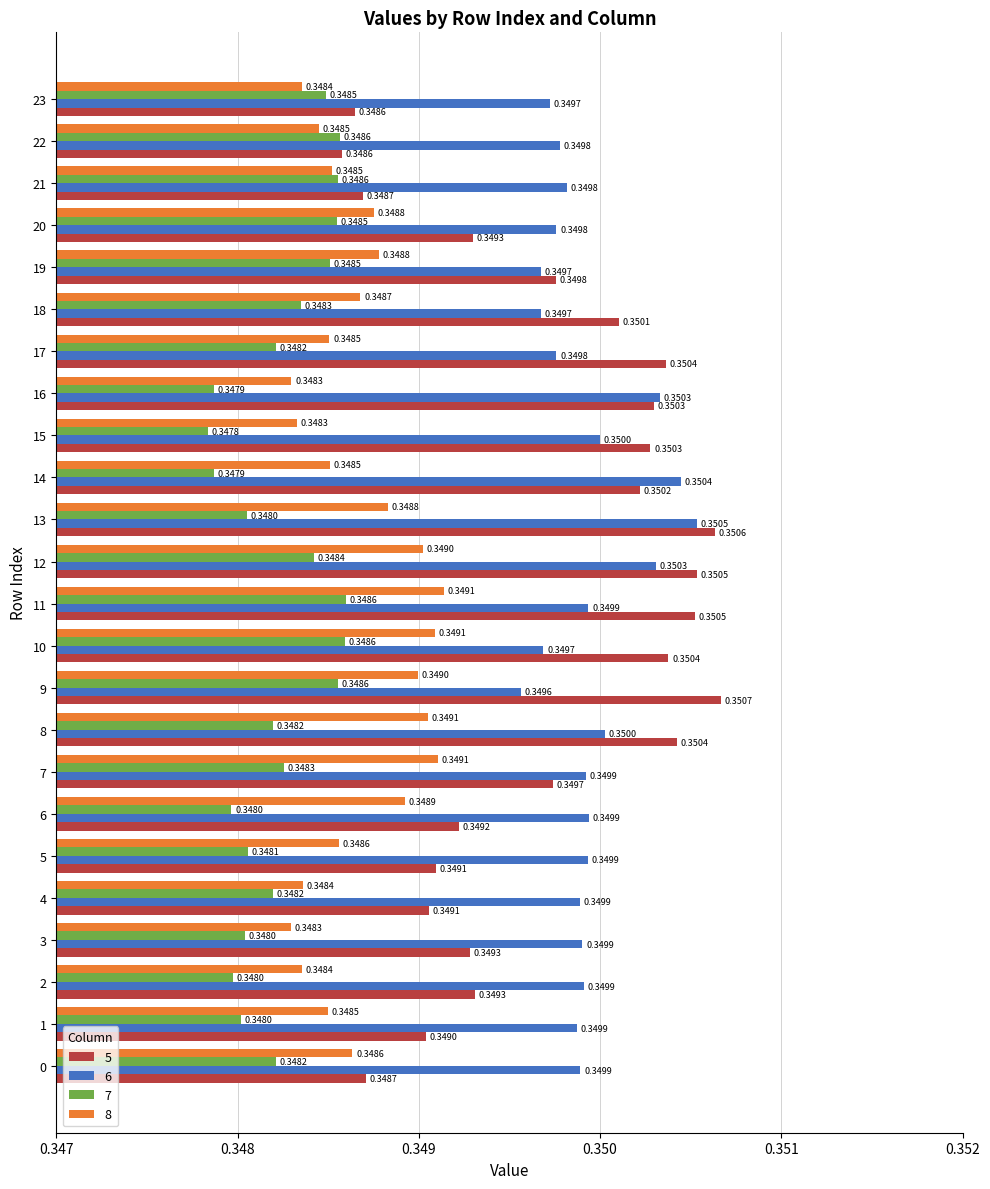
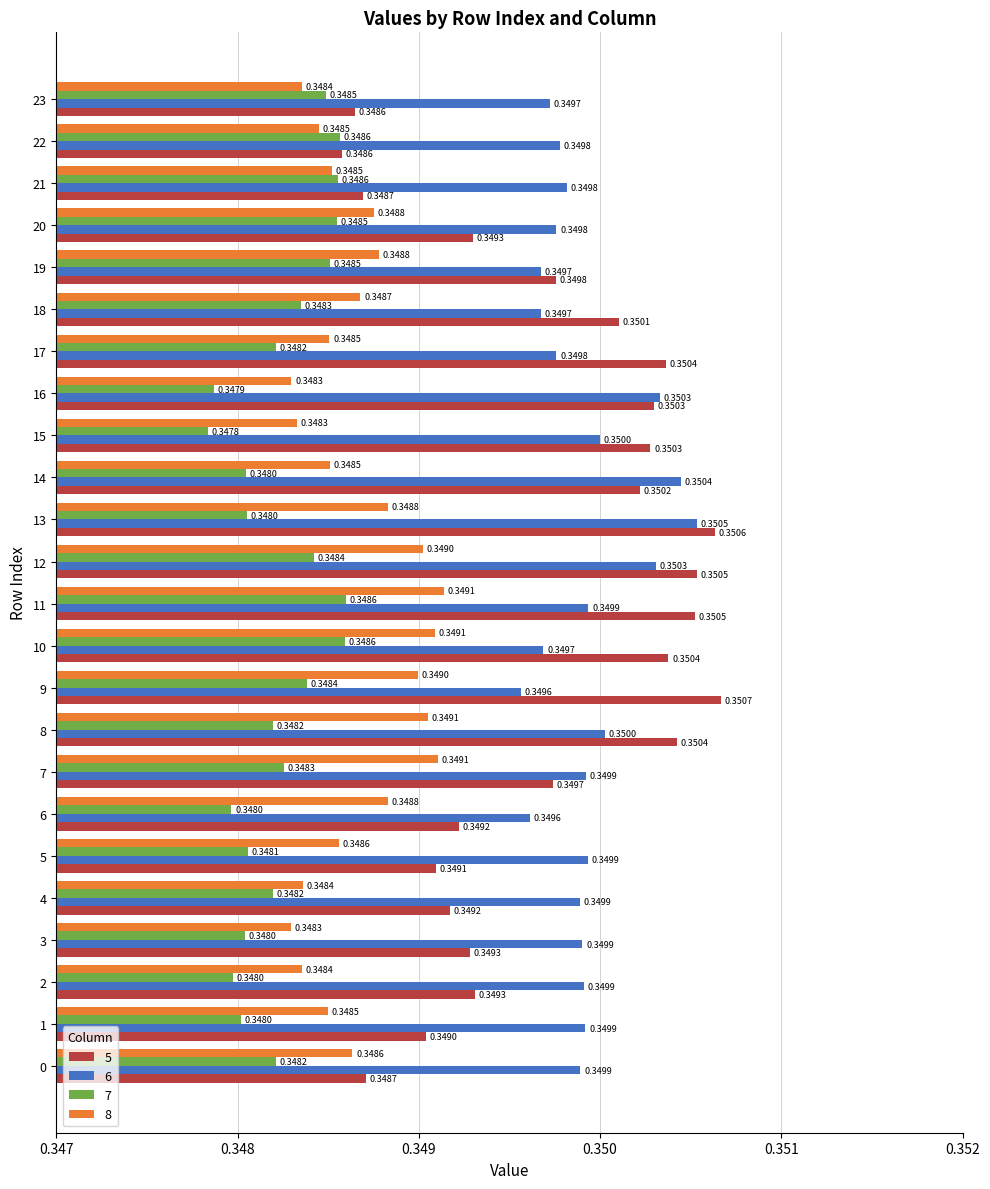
7, 14: 0.3479 -> 0.3480
7, 9: 0.3486 -> 0.3484
8, 6: 0.3489 -> 0.3488
6, 6: 0.3499 -> 0.3496
5, 4: 0.3491 -> 0.3492
6, 1: 0.34987 -> 0.34992
